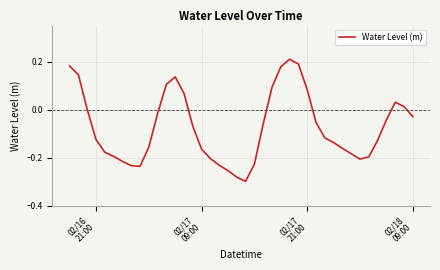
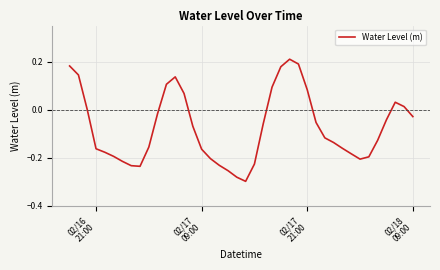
02/16 21:00: -0.12 -> -0.16
